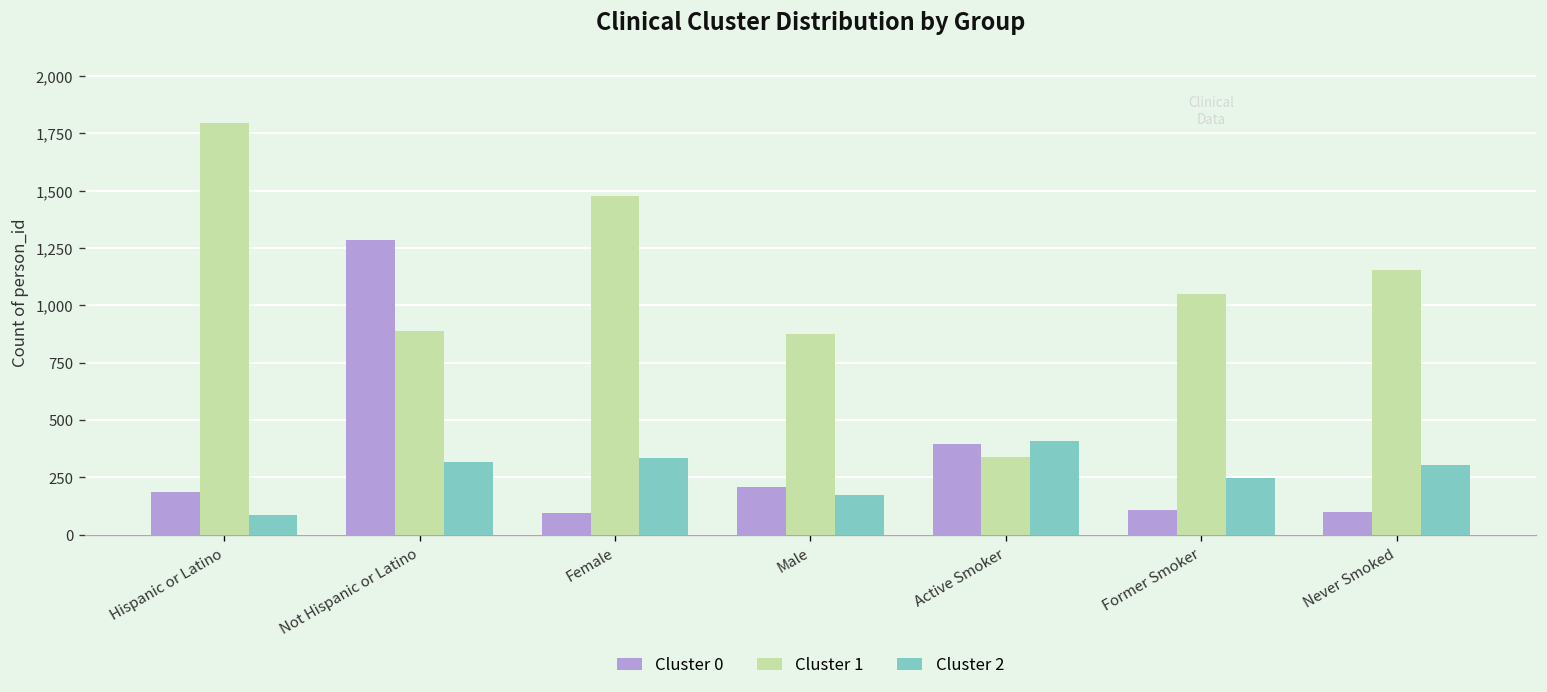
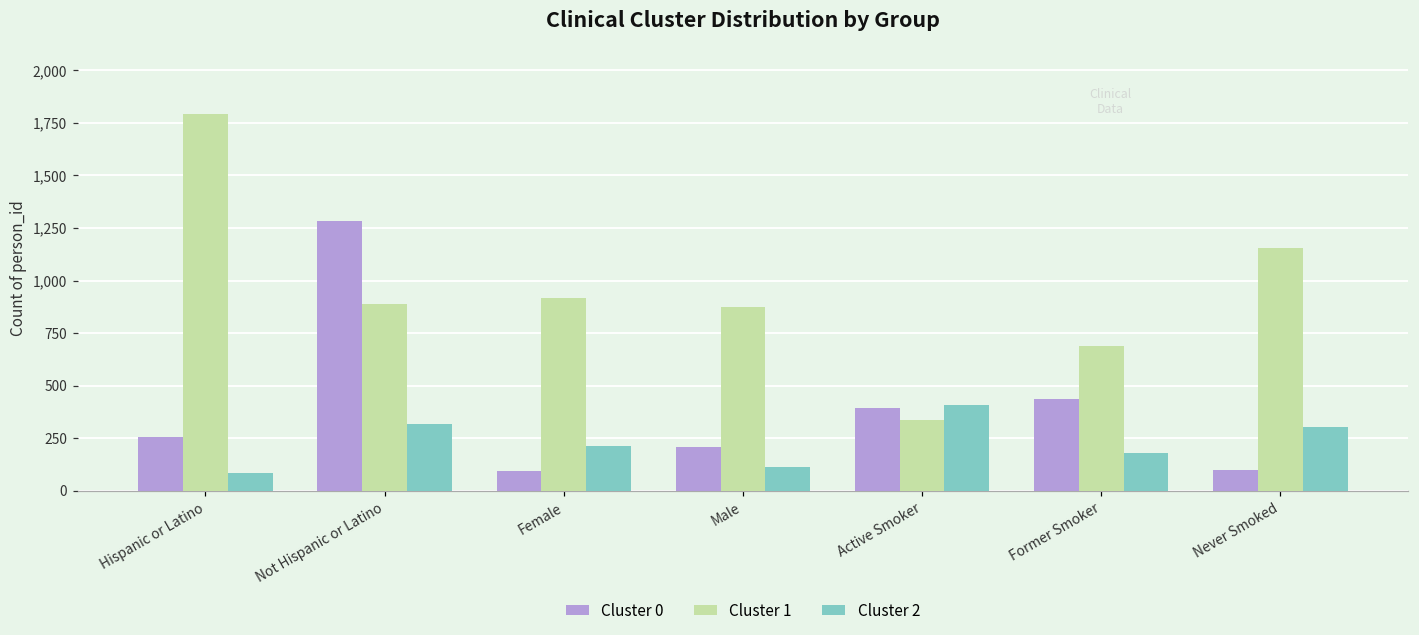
Cluster 0, Hispanic or Latino: 190 -> 260
Cluster 1, Female: 1,480 -> 920
Cluster 2, Female: 330 -> 210
Cluster 2, Male: 170 -> 110
Cluster 0, Former Smoker: 110 -> 440
Cluster 1, Former Smoker: 1,050 -> 690
Cluster 2, Former Smoker: 250 -> 180
